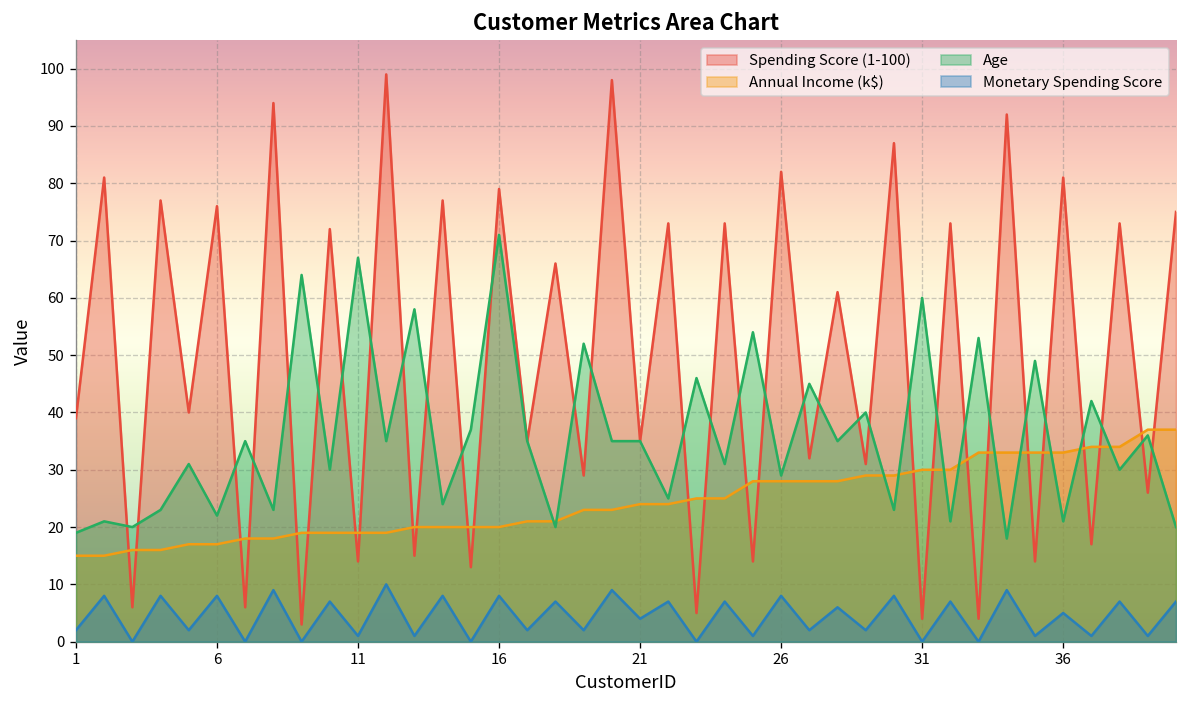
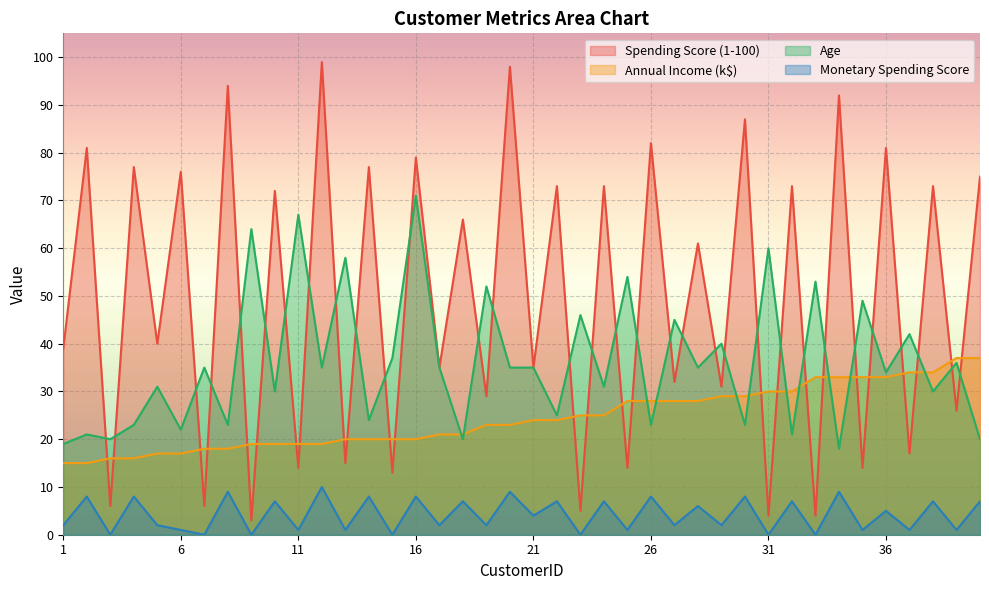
Monetary Spending Score, 6: 8 -> 1
Age, 26: 29 -> 23
Age, 36: 21 -> 34
